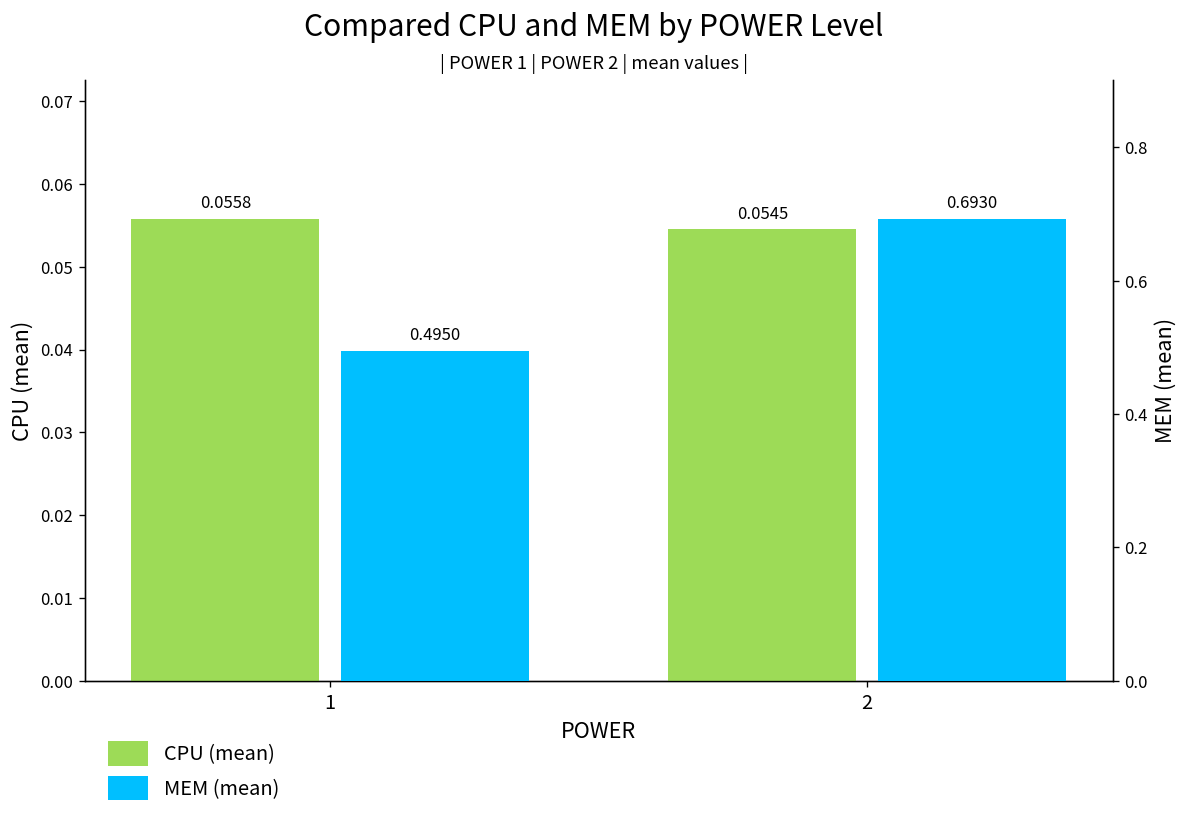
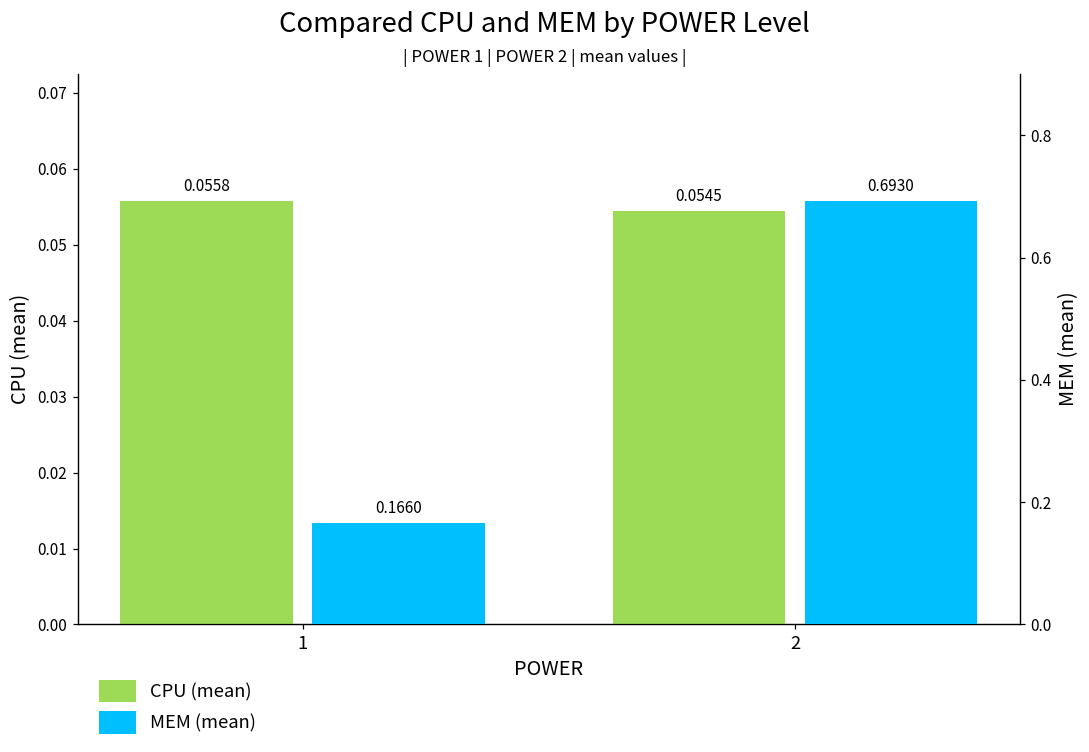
MEM (mean), 1: 0.4950 -> 0.1660
